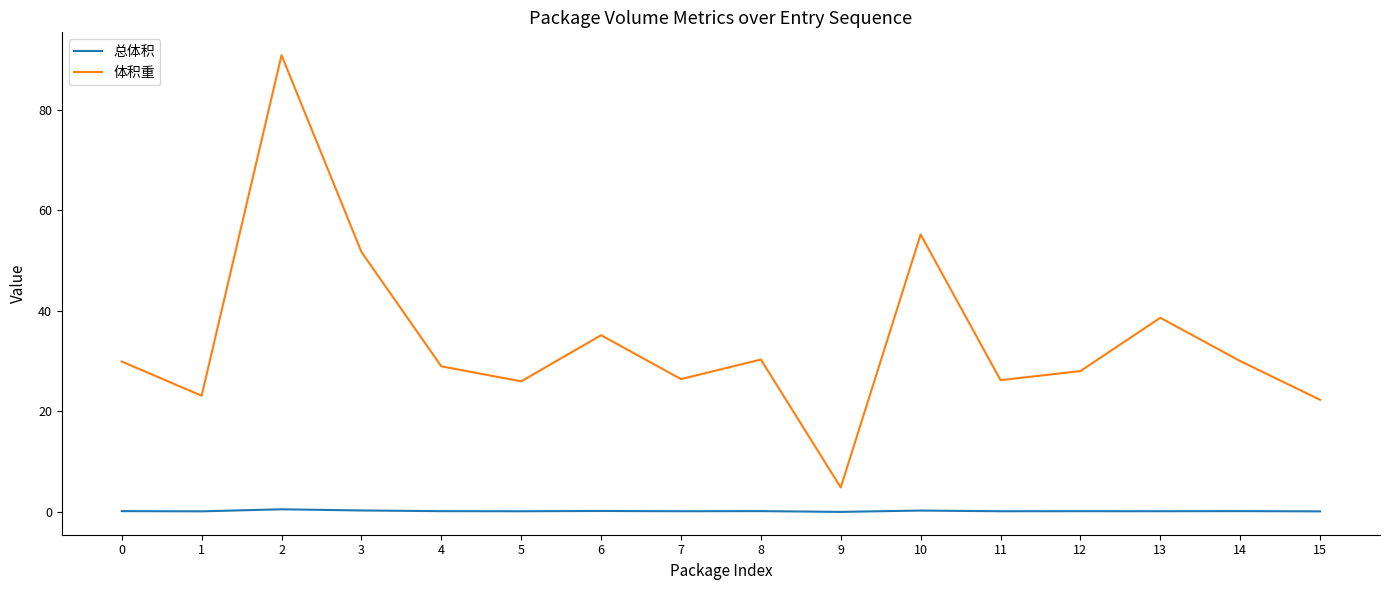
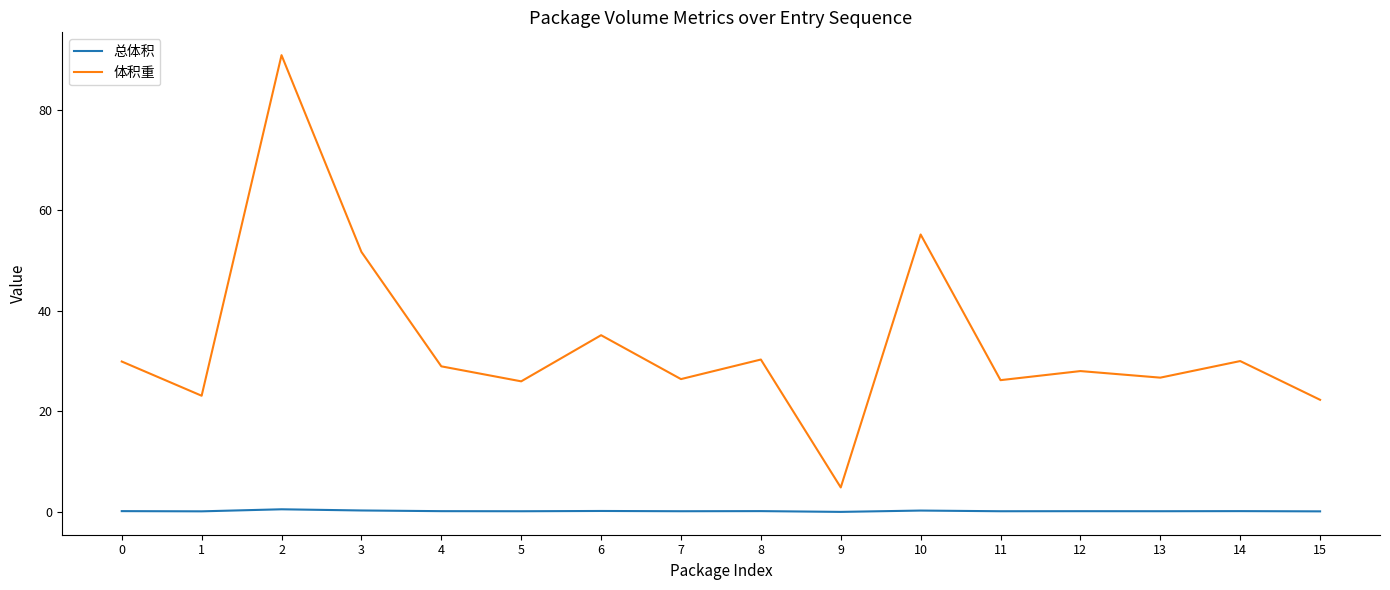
体积重, 13: 39 -> 27
